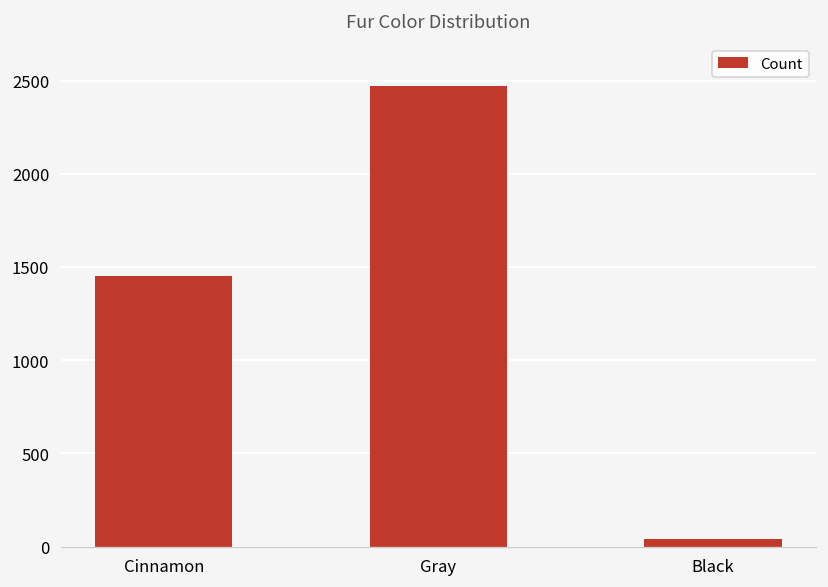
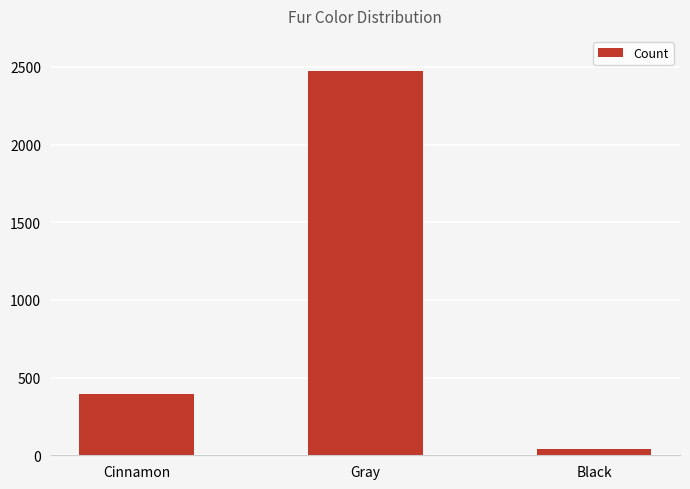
Cinnamon: 1450 -> 390
